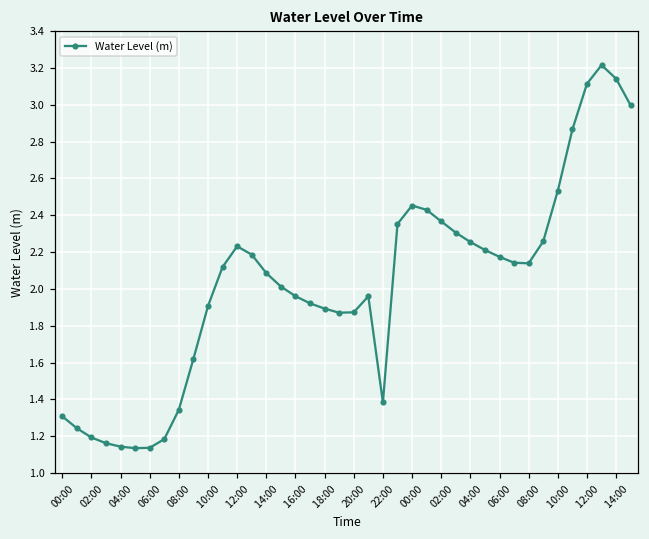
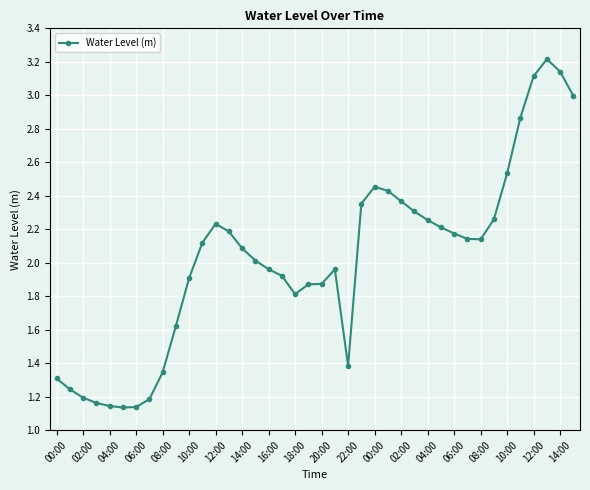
18:00: 1.89 -> 1.81
